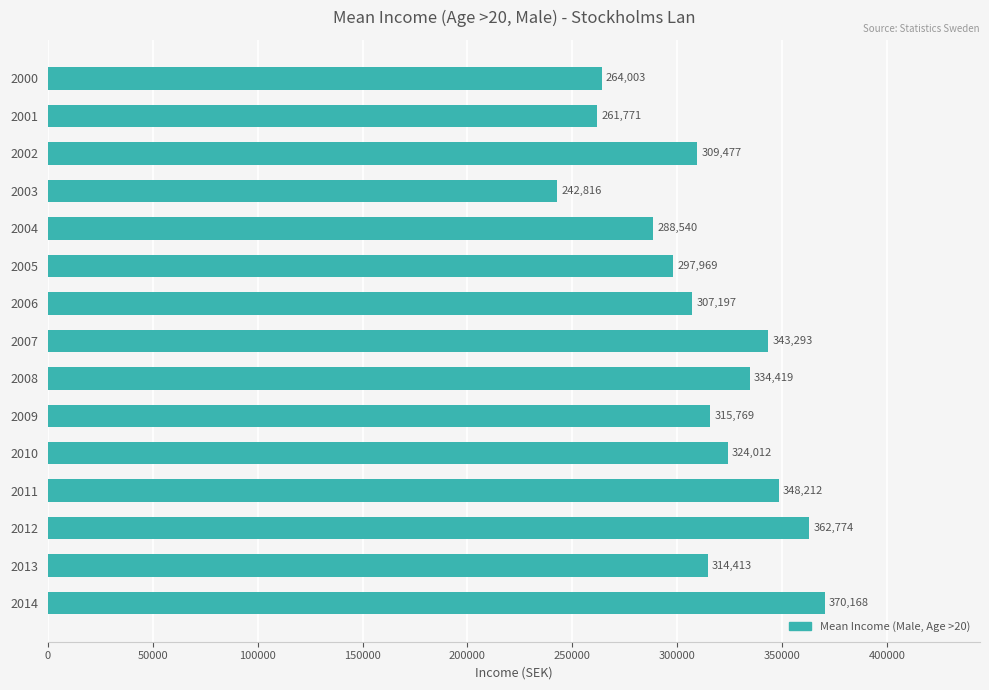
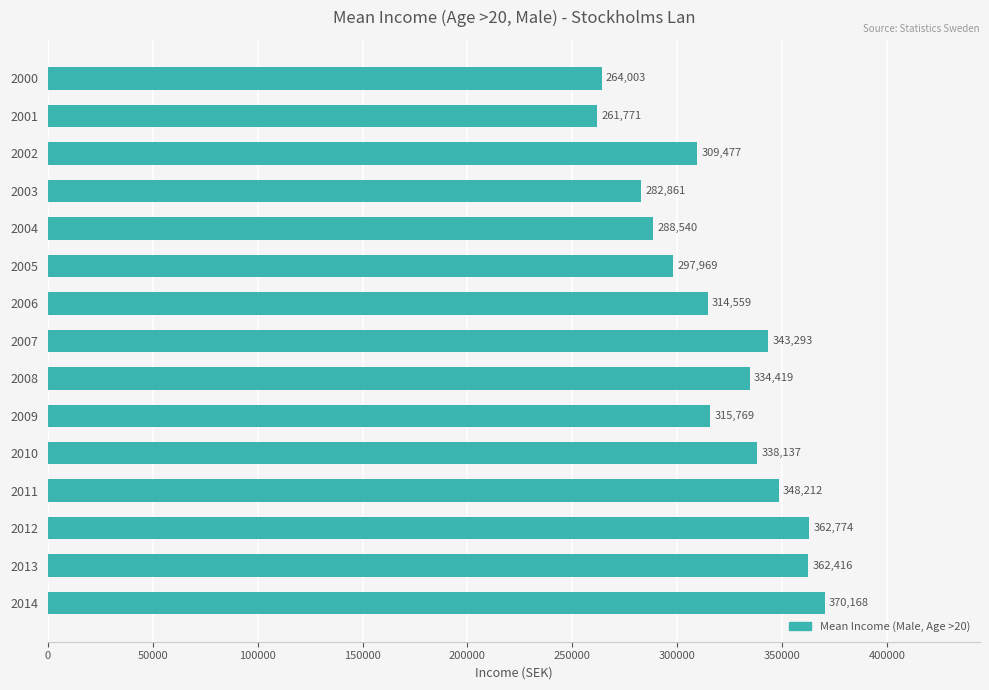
2003: 242,816 -> 282,861
2006: 307,197 -> 314,559
2010: 324,012 -> 338,137
2013: 314,413 -> 362,416
